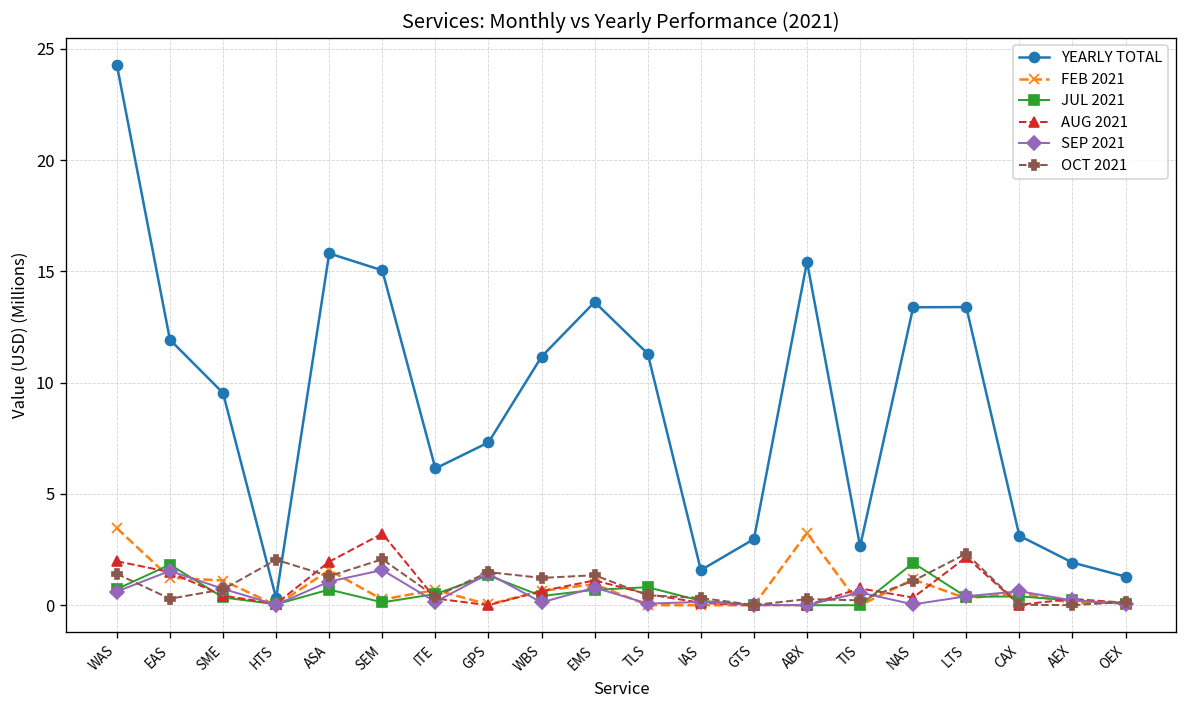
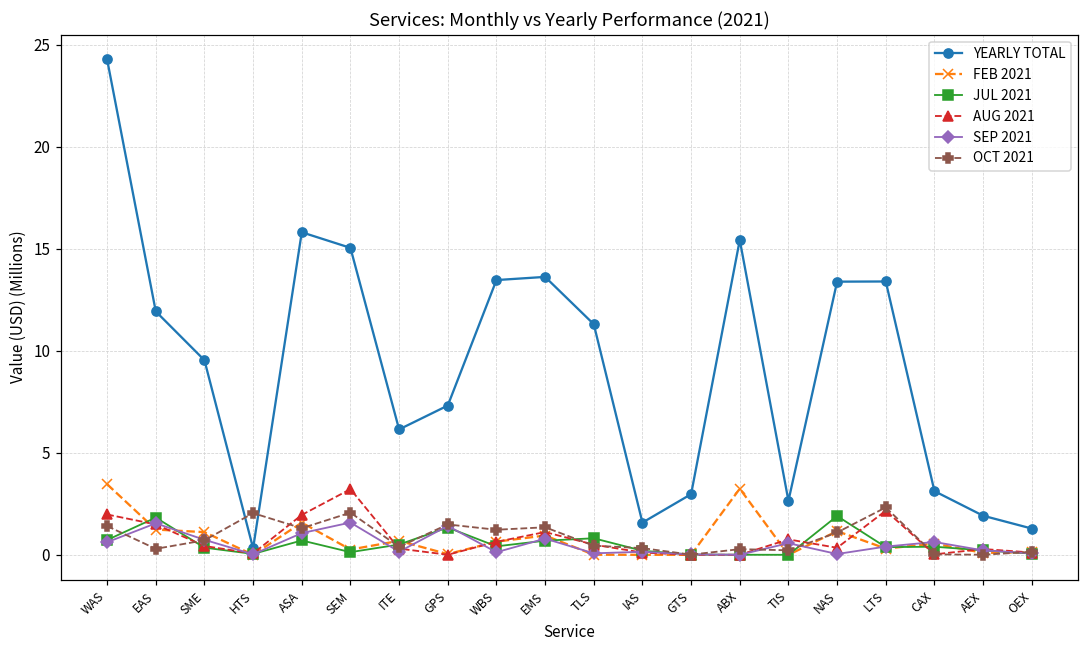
YEARLY TOTAL, WBS: 11.2 -> 13.5
